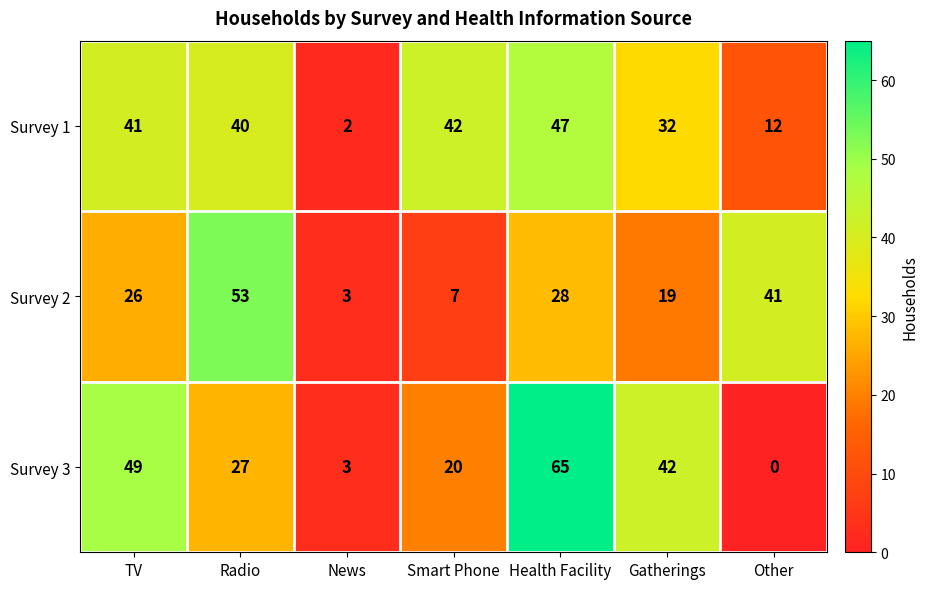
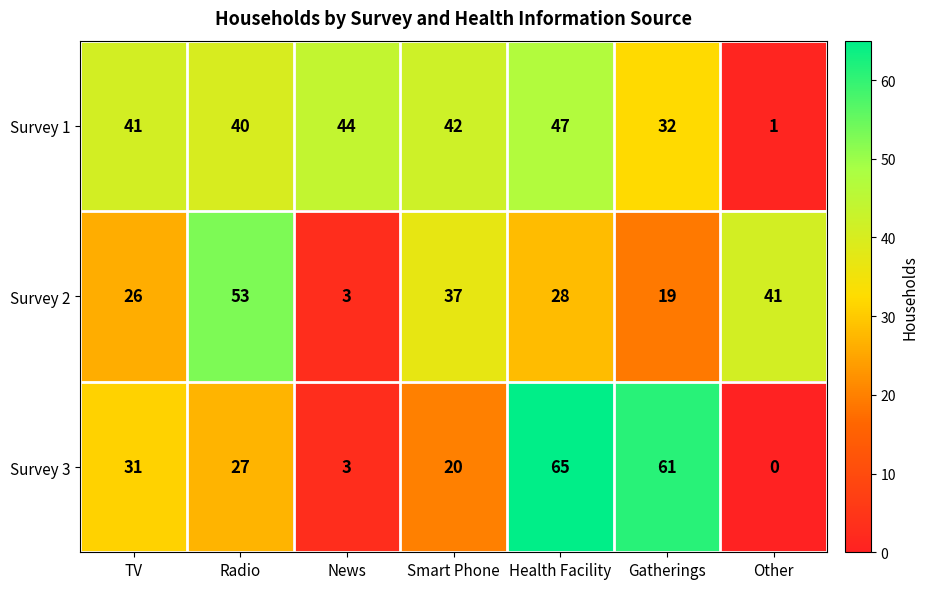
Survey 1, News: 2 -> 44
Survey 1, Other: 12 -> 1
Survey 2, Smart Phone: 7 -> 37
Survey 3, TV: 49 -> 31
Survey 3, Gatherings: 42 -> 61
